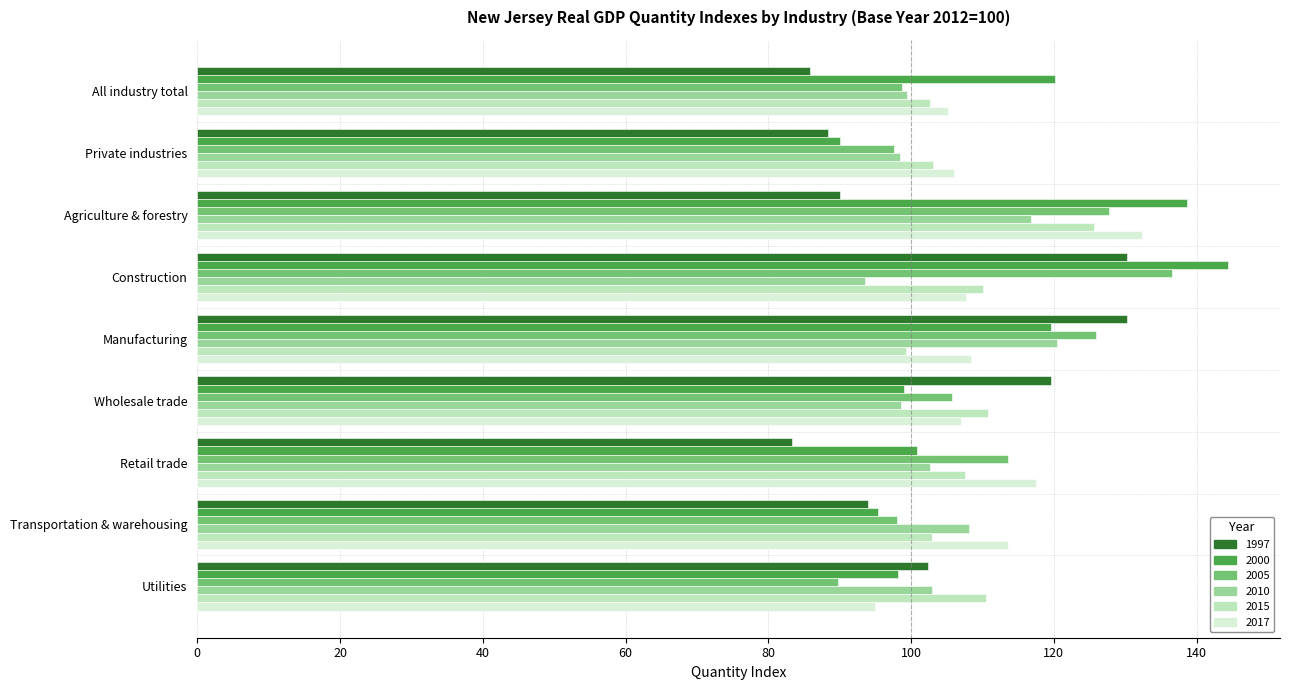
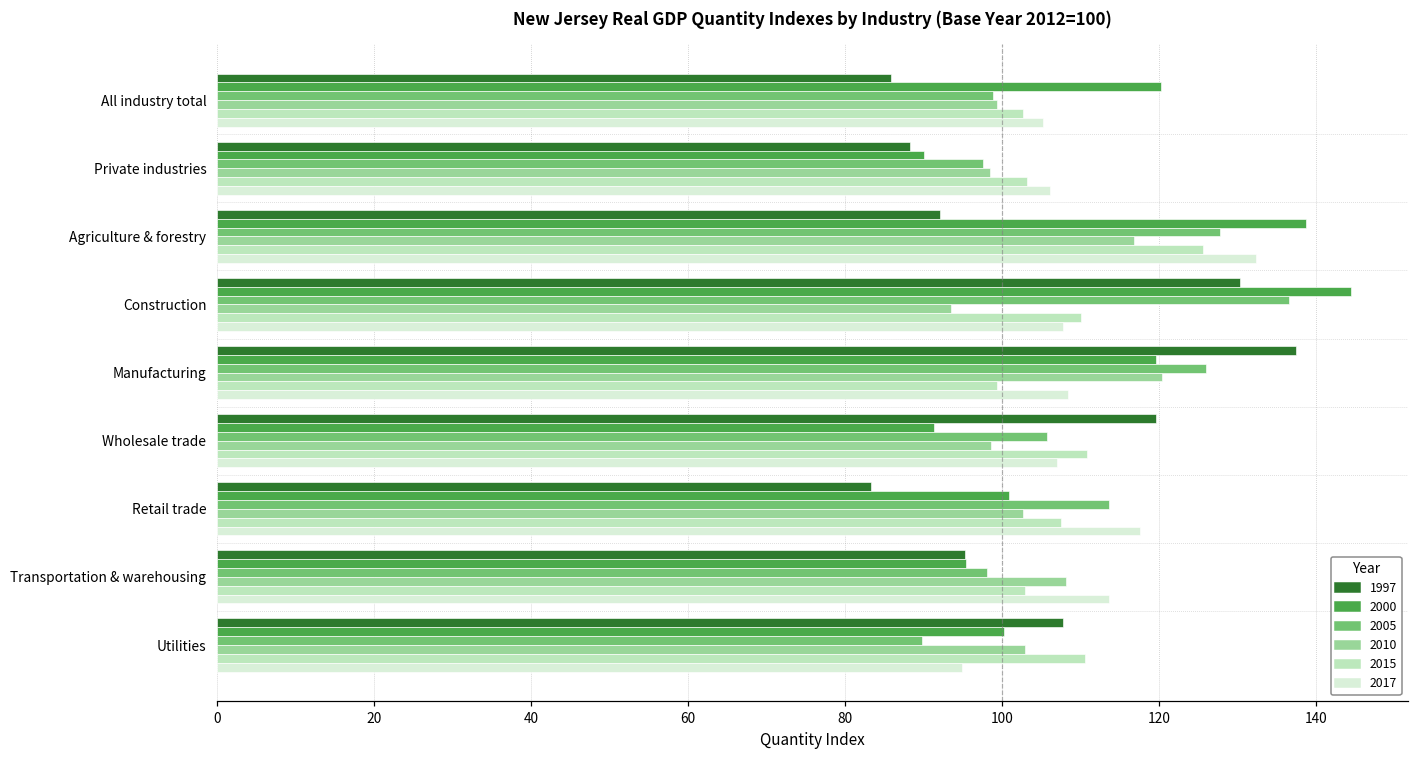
1997, Agriculture & forestry: 90 -> 92
1997, Manufacturing: 130 -> 137
2000, Wholesale trade: 99 -> 91
1997, Transportation & warehousing: 94 -> 95
1997, Utilities: 102 -> 108
2000, Utilities: 98 -> 100
